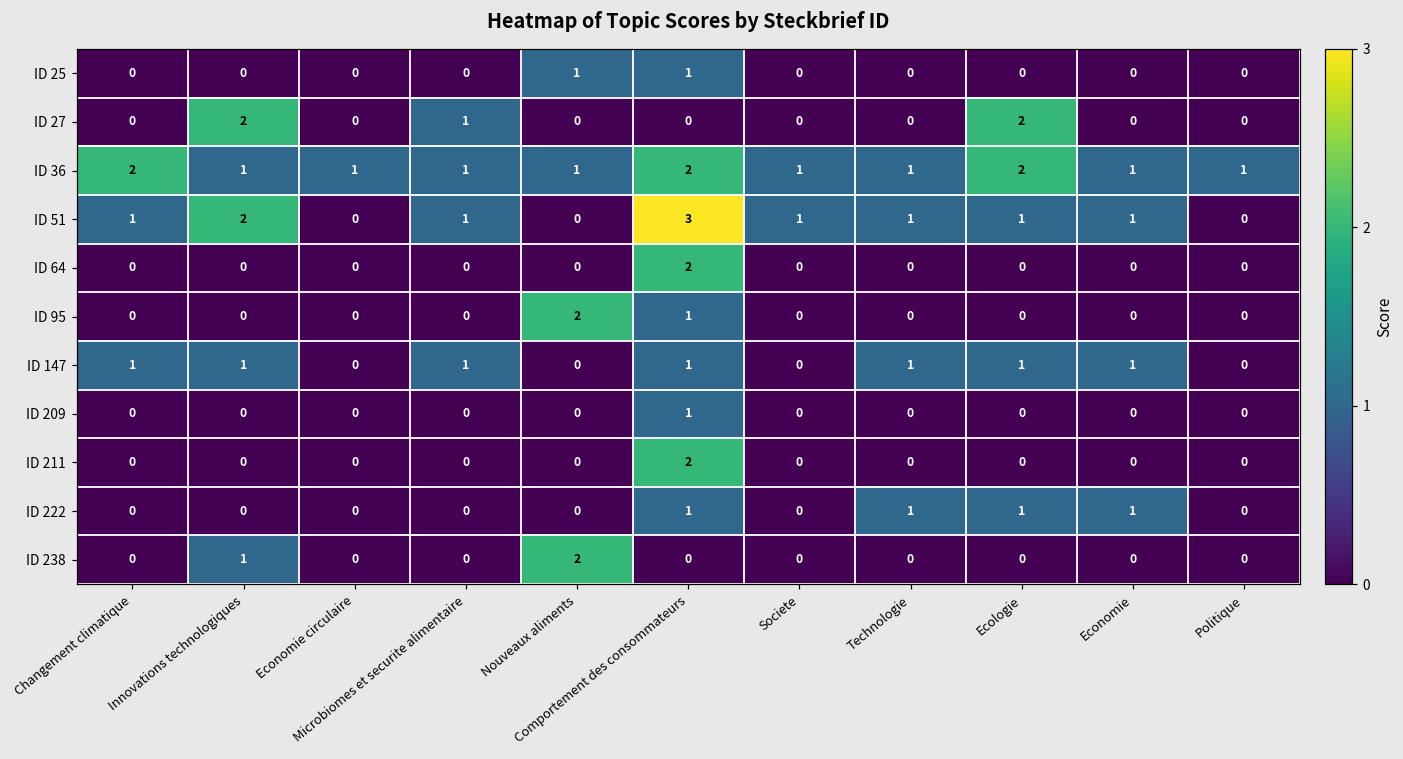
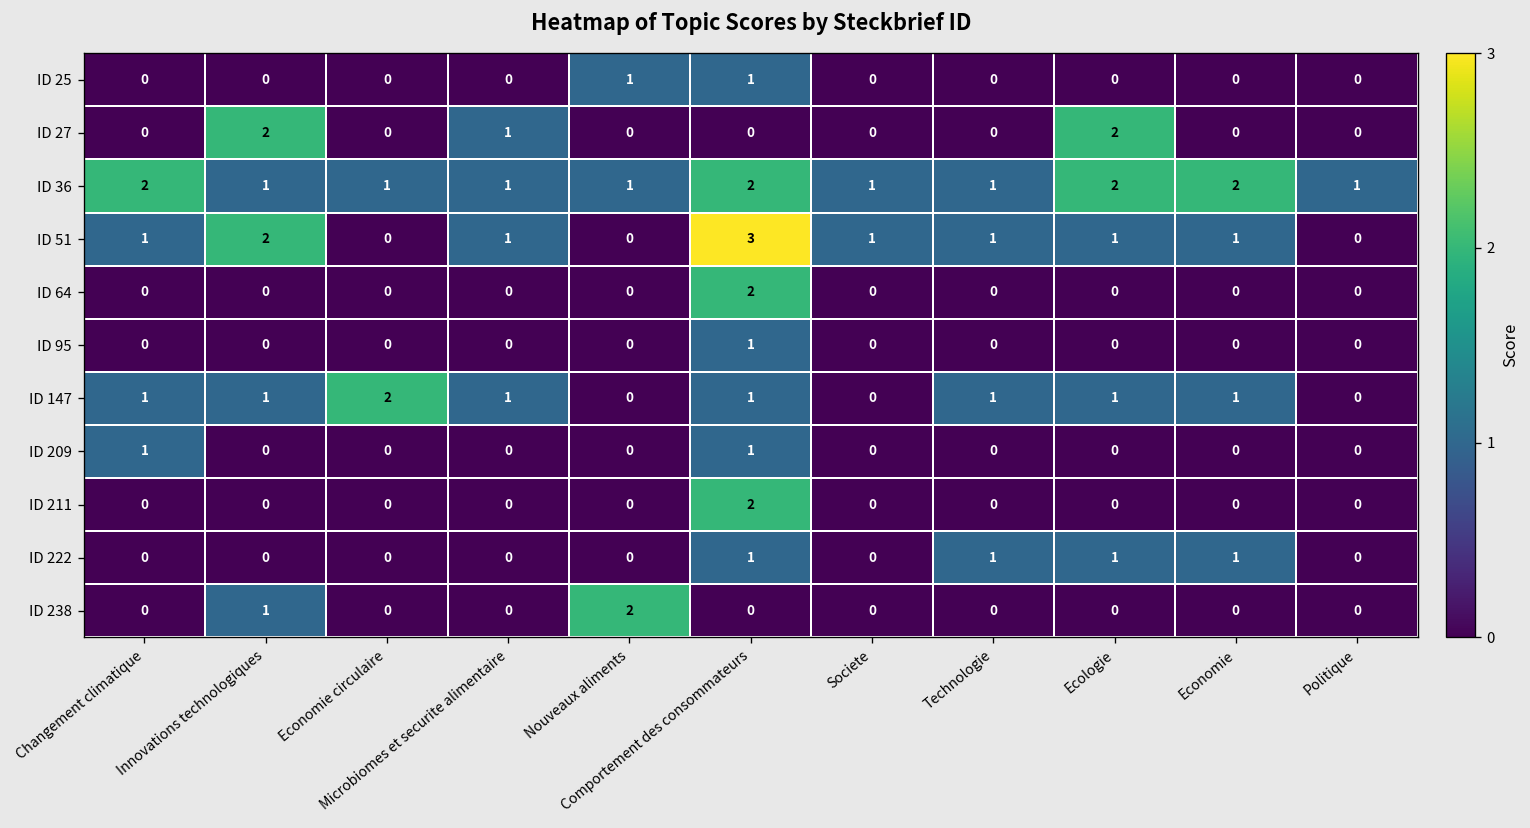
ID 36, Economie: 1 -> 2
ID 95, Nouveaux aliments: 2 -> 0
ID 147, Economie circulaire: 0 -> 2
ID 209, Changement climatique: 0 -> 1
